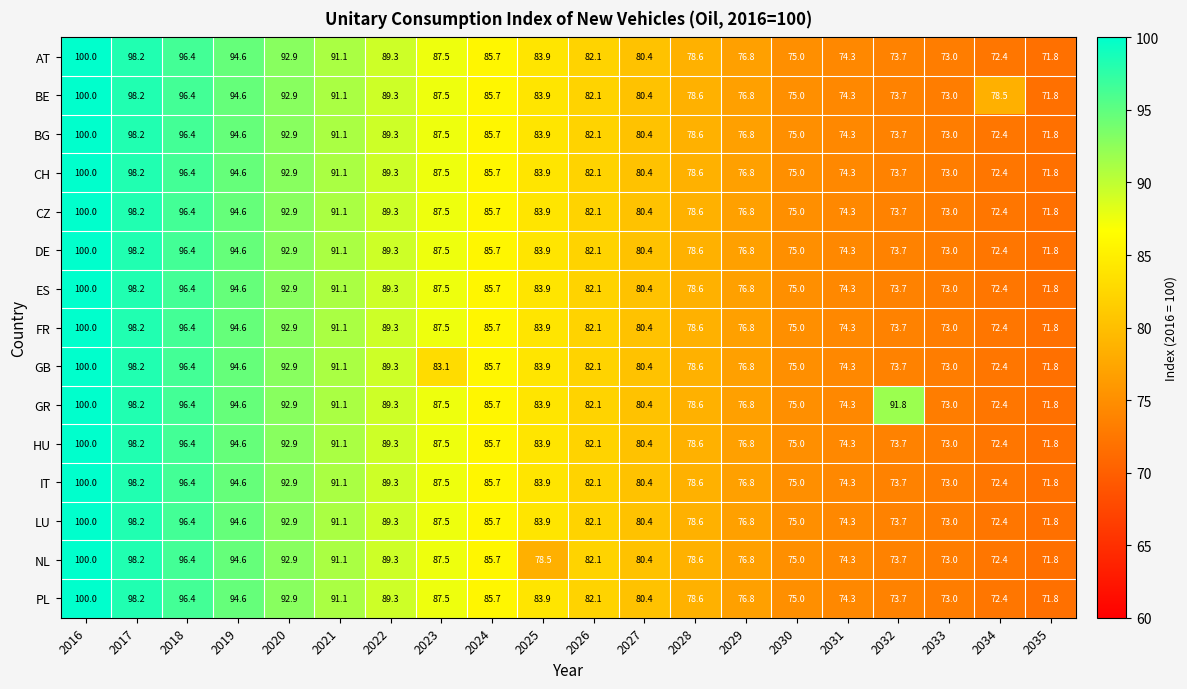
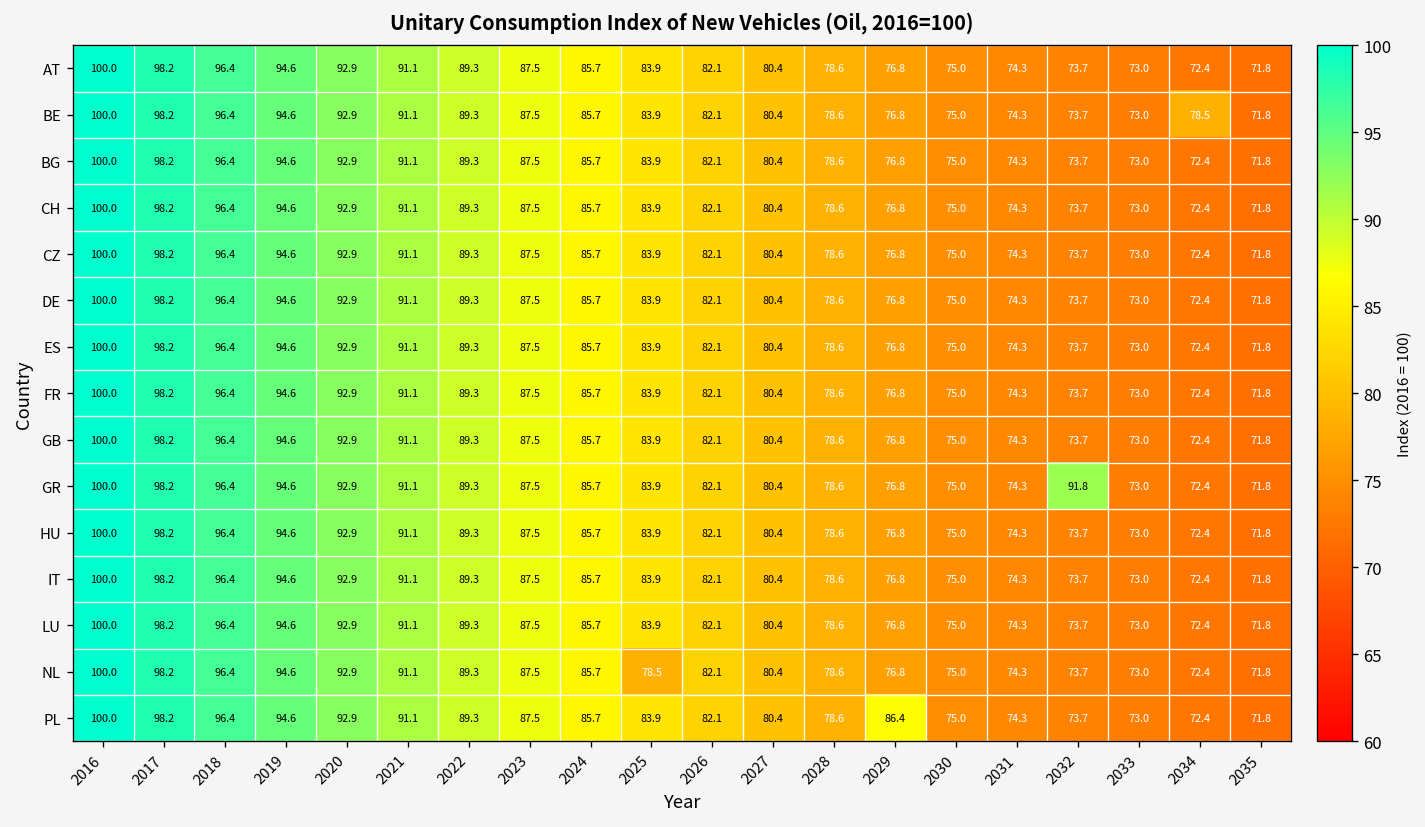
GB, 2023: 83.1 -> 87.5
PL, 2029: 76.8 -> 86.4
